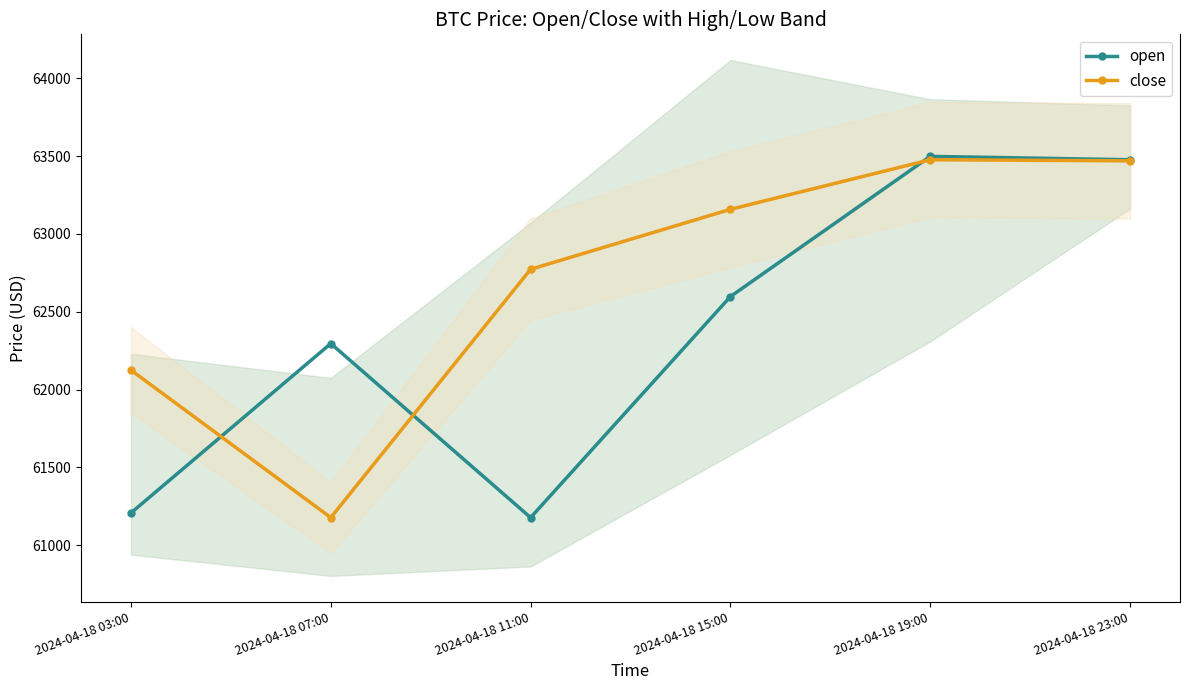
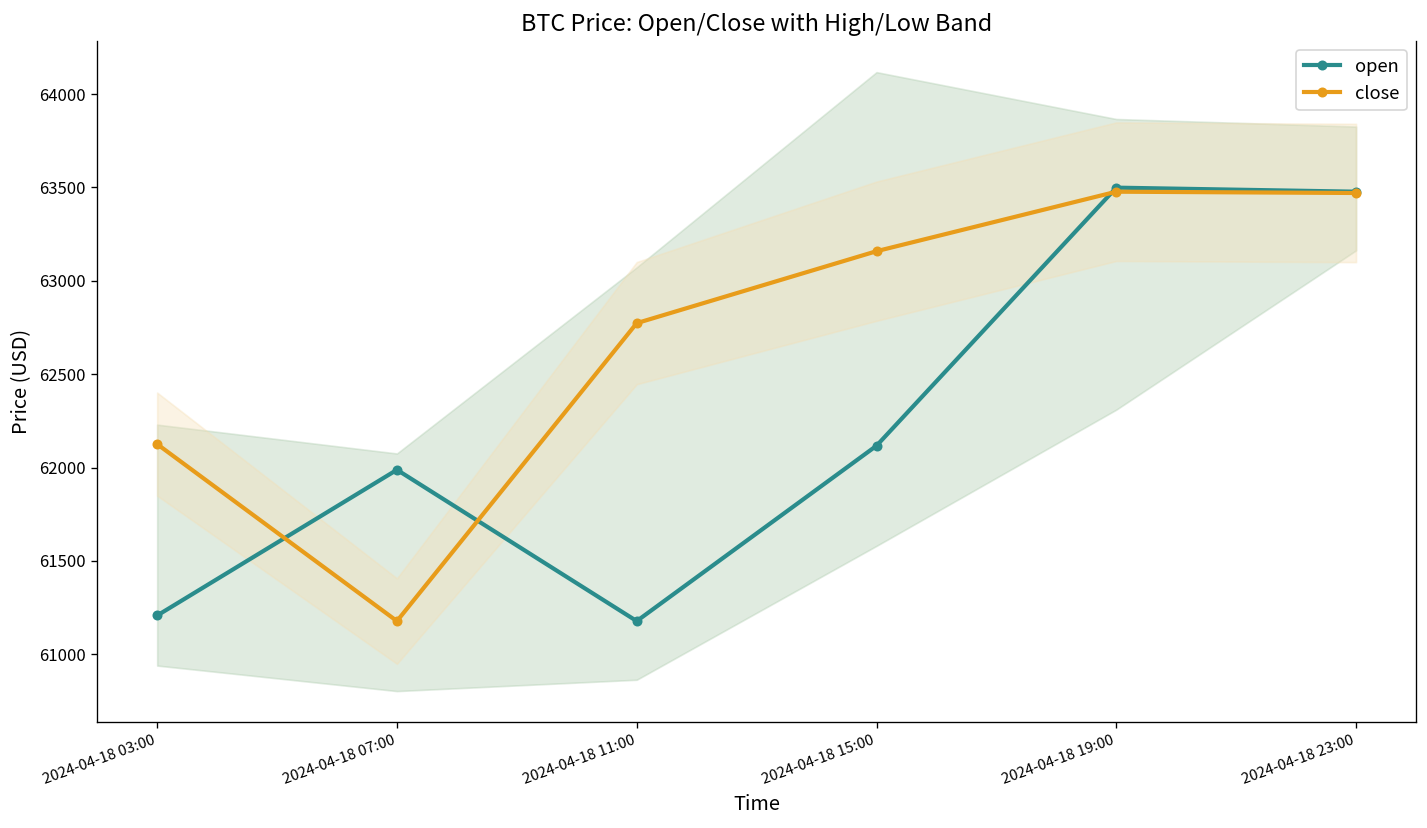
open, 2024-04-18 07:00: 62300 -> 61990
open, 2024-04-18 15:00: 62600 -> 62120
